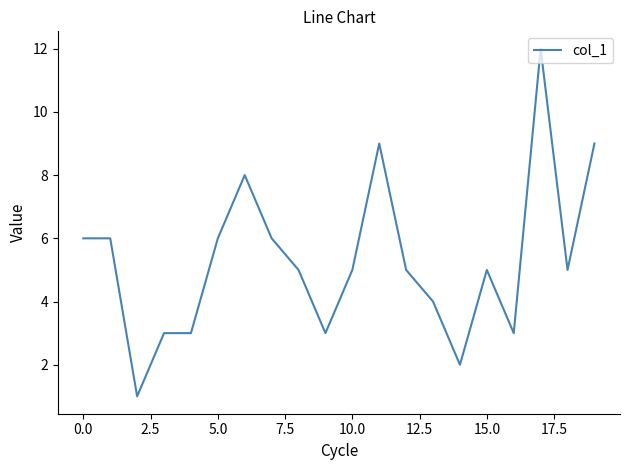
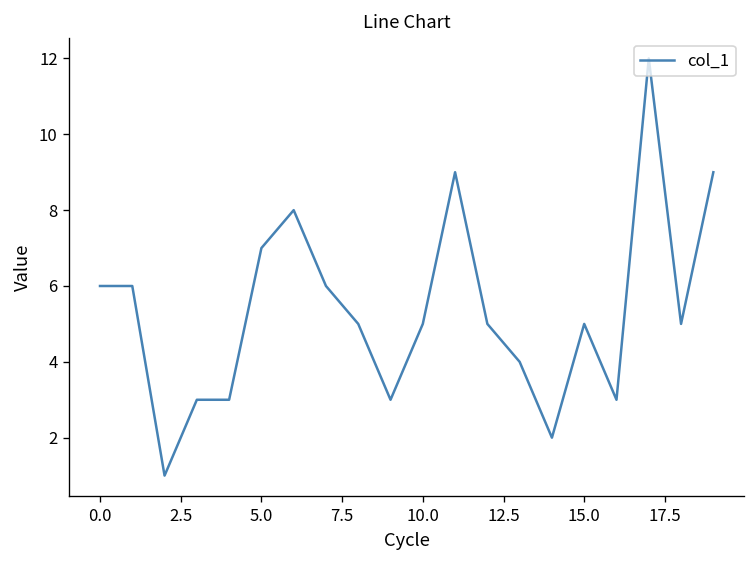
5.0: 6 -> 7
